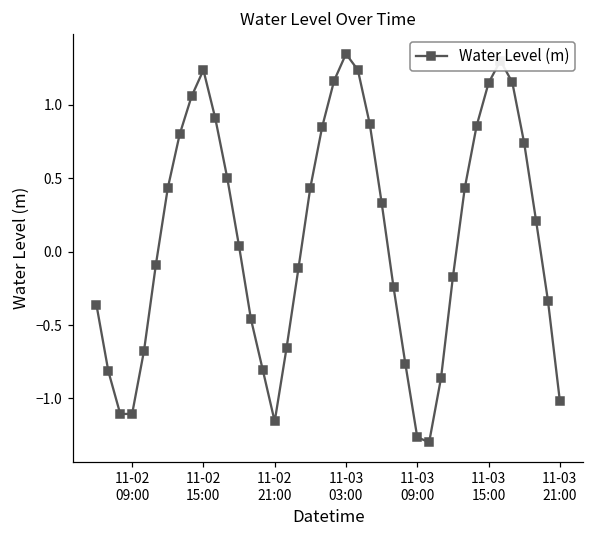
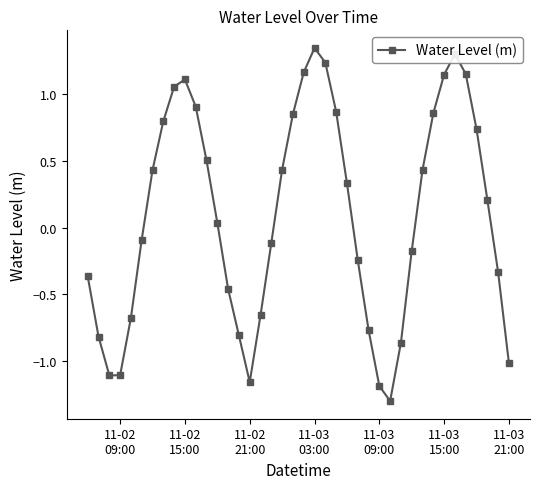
11-02 15:00: 1.24 -> 1.11
11-03 09:00: -1.27 -> -1.19
